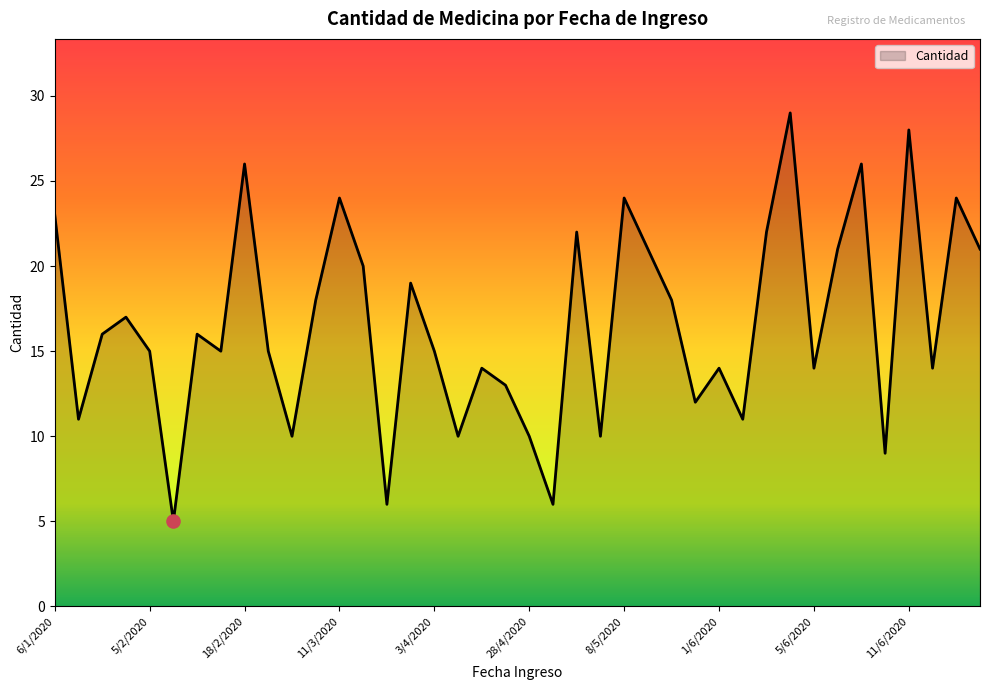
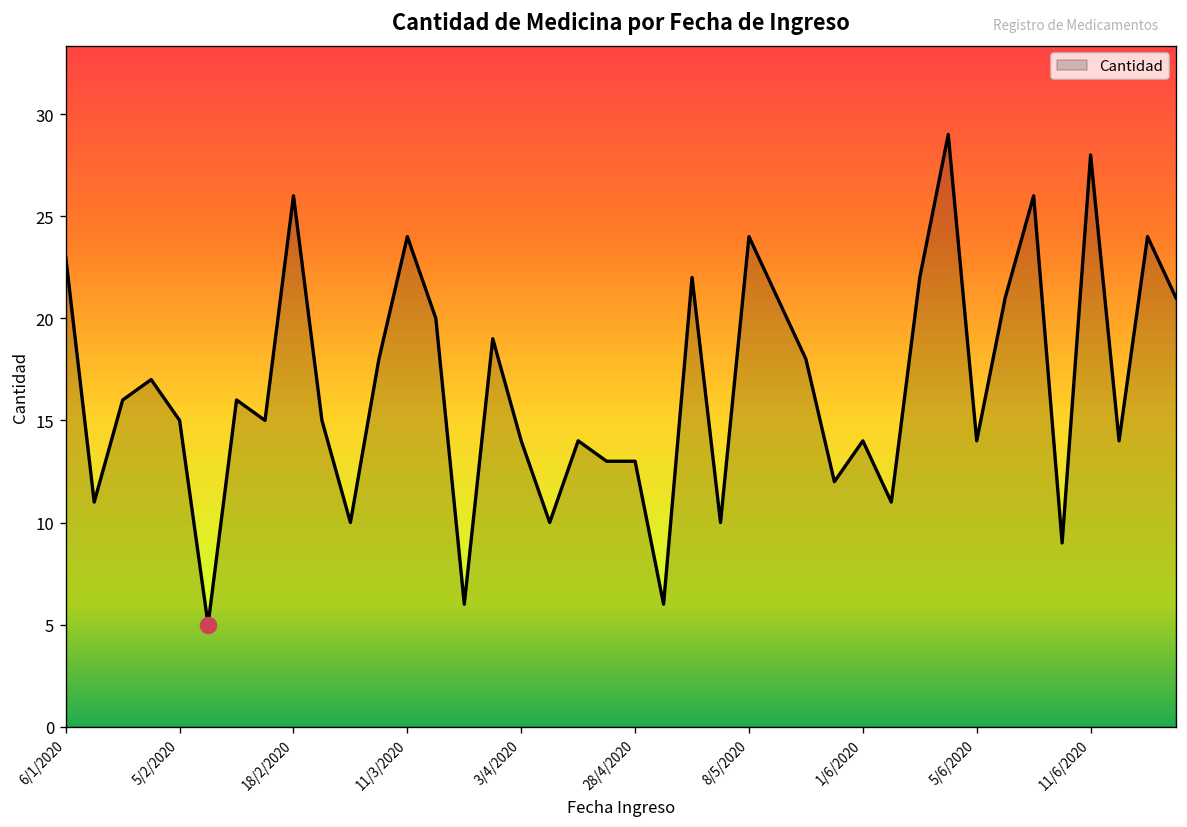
Cantidad, 3/4/2020: 15 -> 14
Cantidad, 28/4/2020: 10 -> 13
